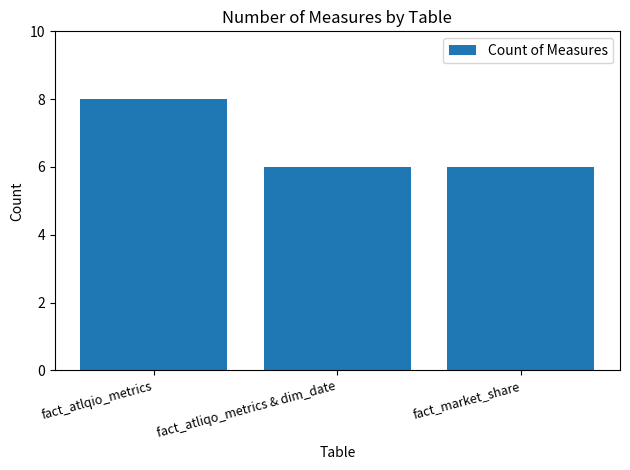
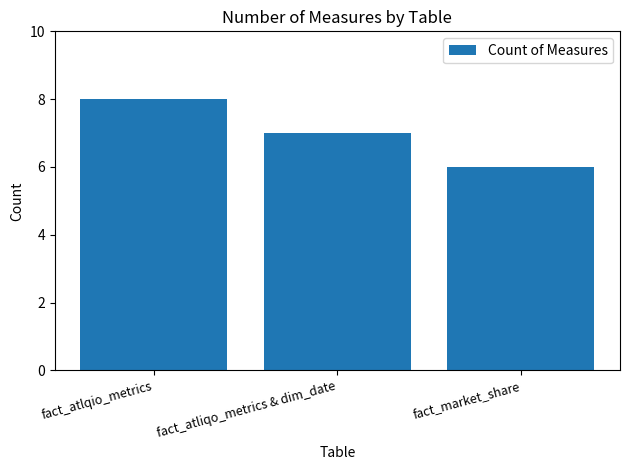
fact_atliqo_metrics & dim_date: 6 -> 7
